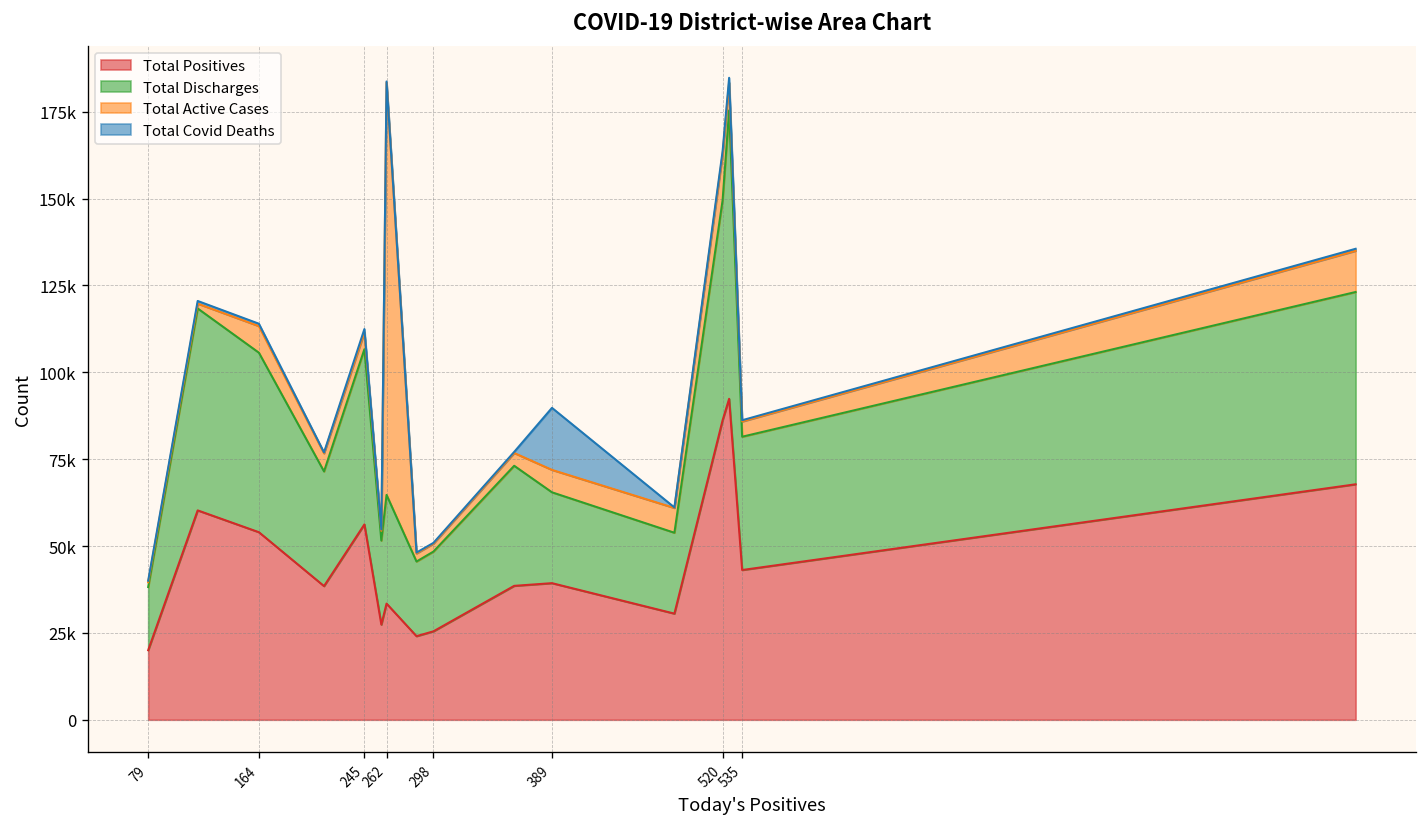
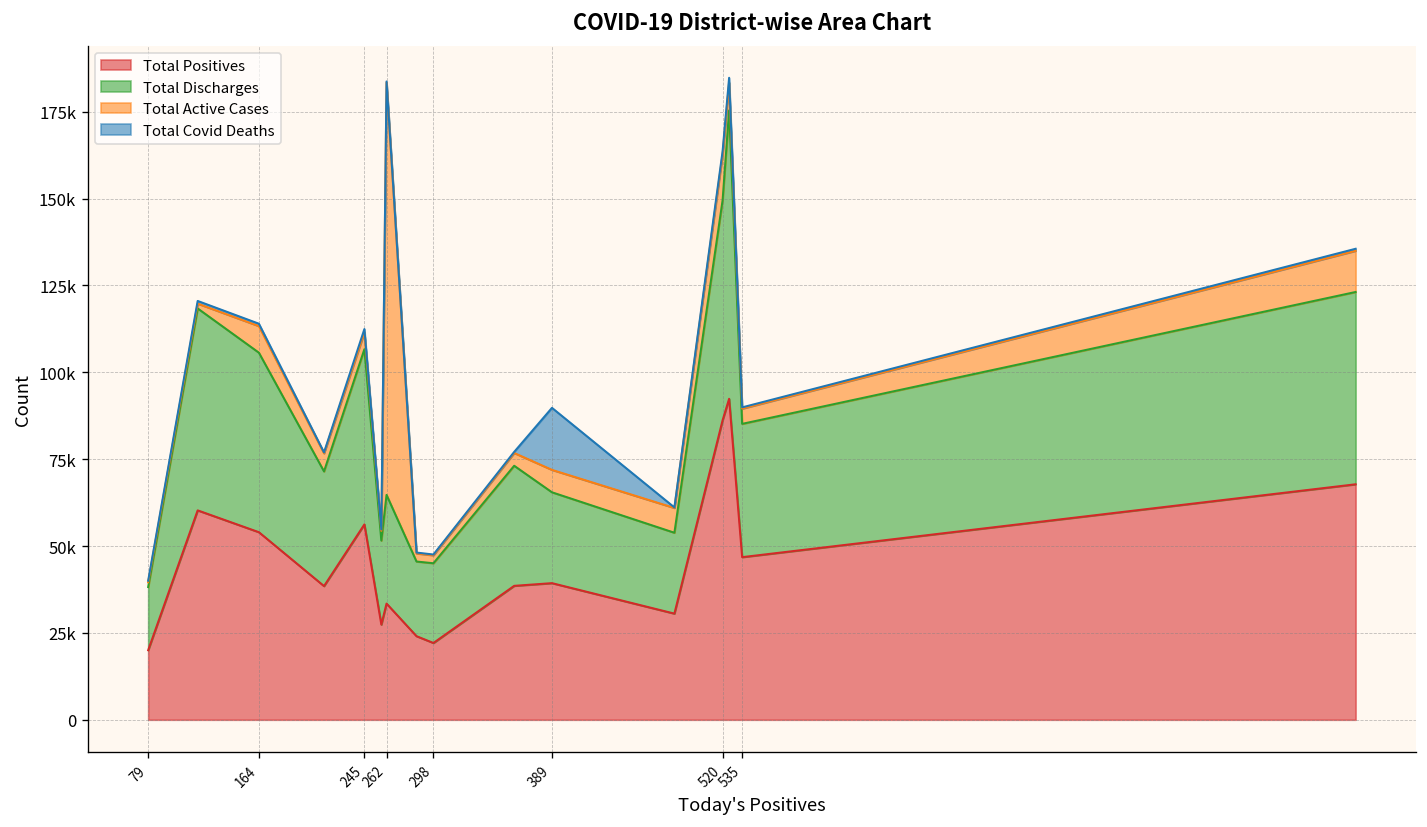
Total Positives, 298: 25000 -> 22000
Total Positives, 535: 43000 -> 47000
